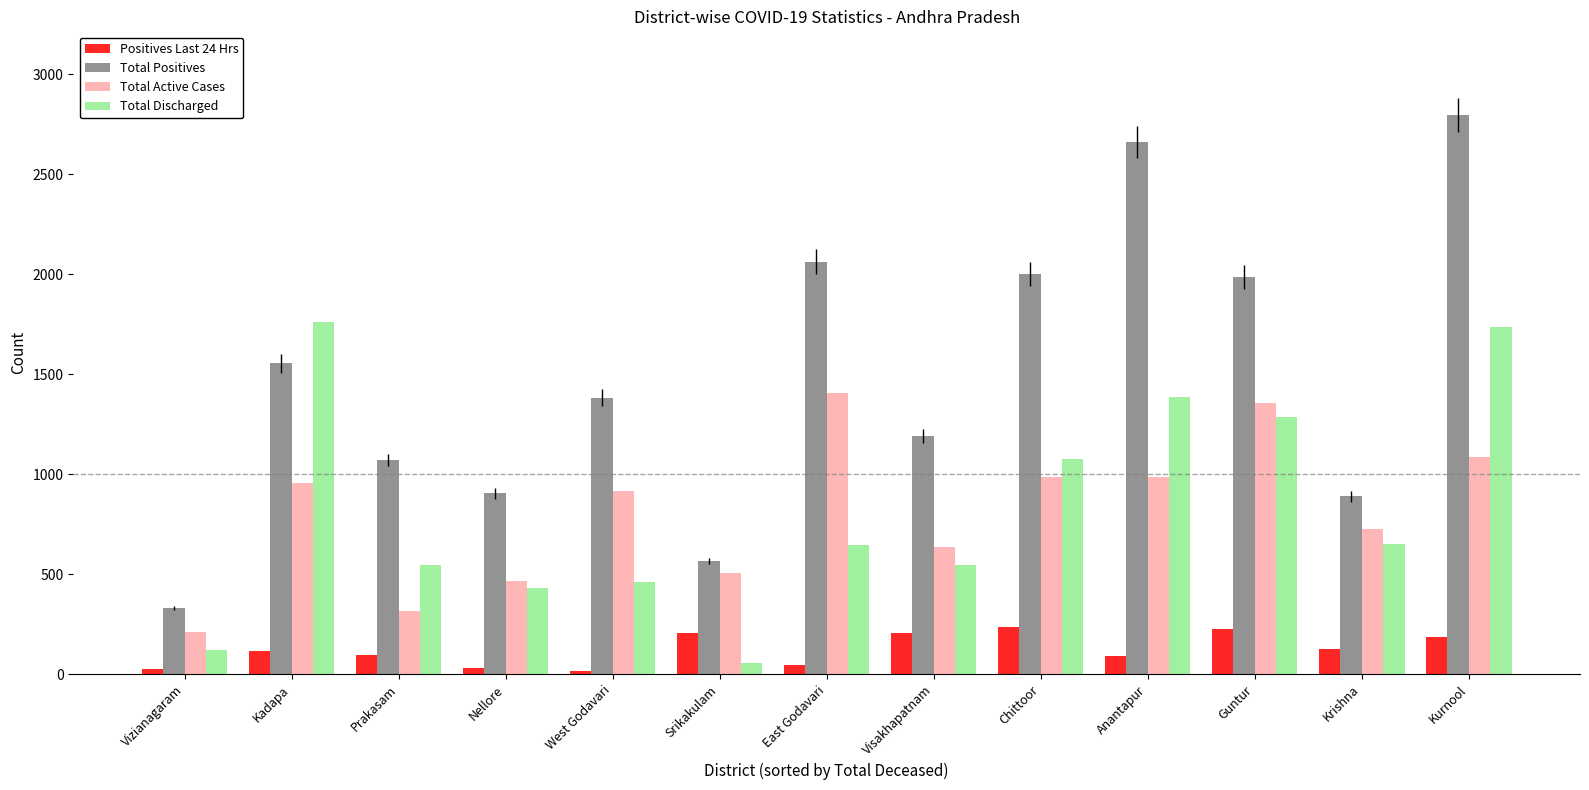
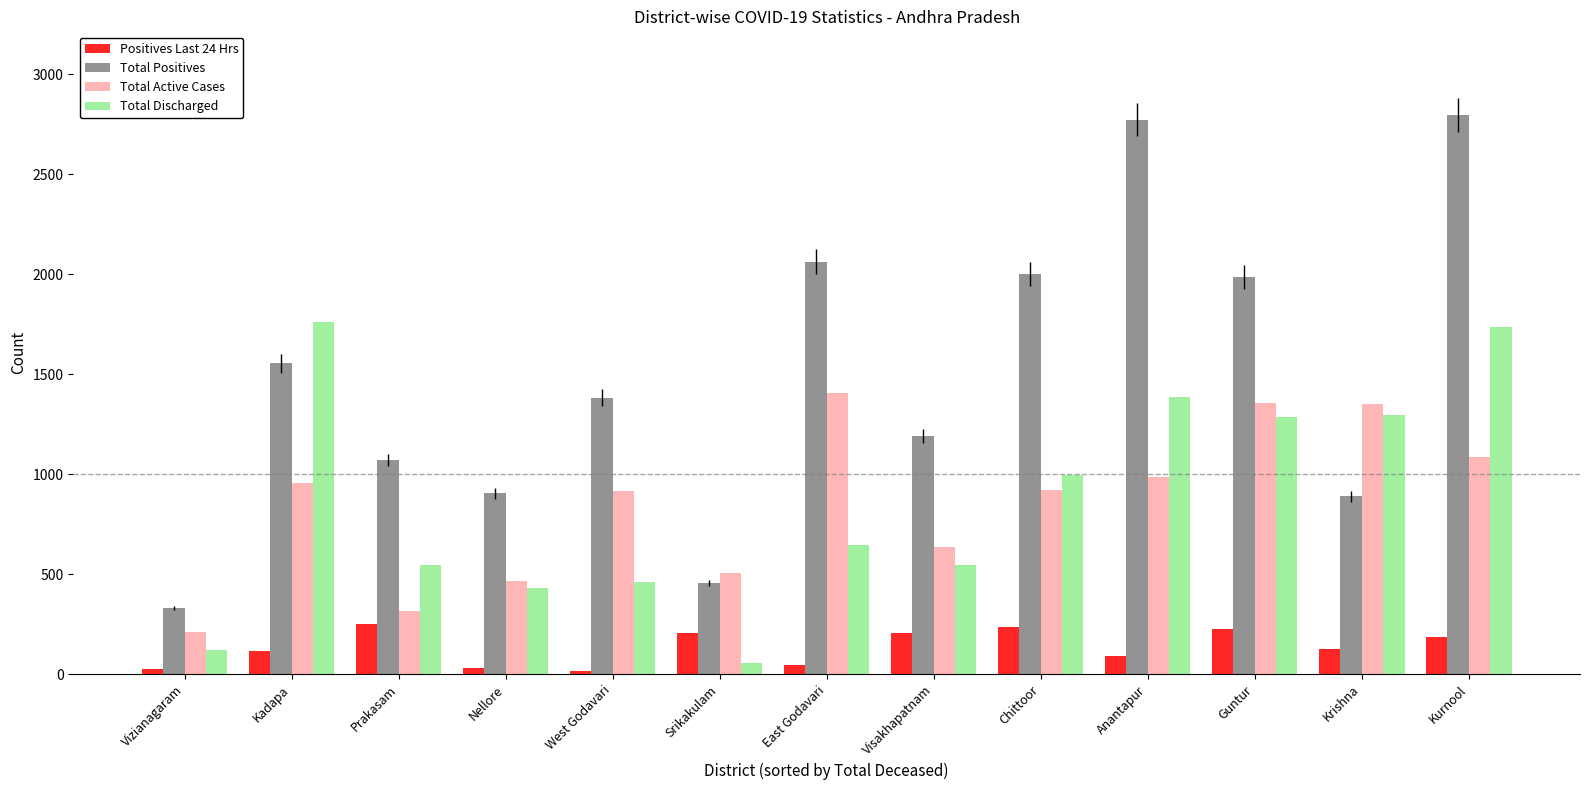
Positives Last 24 Hrs, Prakasam: 100 -> 250
Total Positives, Srikakulam: 570 -> 460
Total Active Cases, Chittoor: 990 -> 920
Total Discharged, Chittoor: 1080 -> 1000
Total Positives, Anantapur: 2660 -> 2770
Total Active Cases, Krishna: 730 -> 1350
Total Discharged, Krishna: 650 -> 1300
